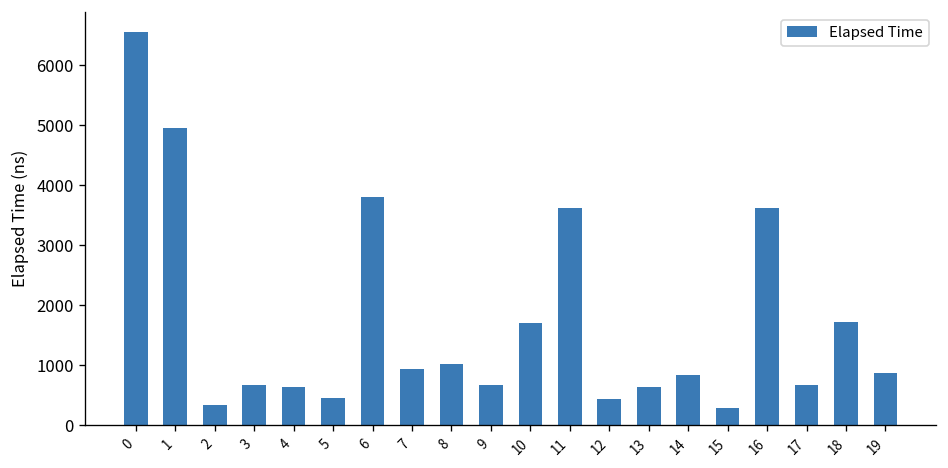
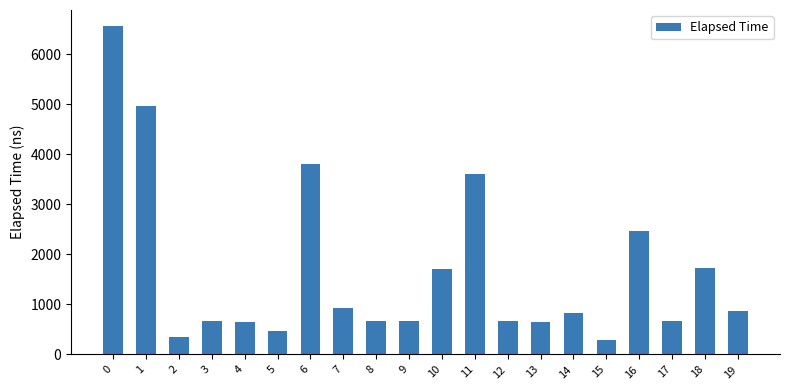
8: 1000 -> 700
12: 400 -> 700
16: 3600 -> 2500
